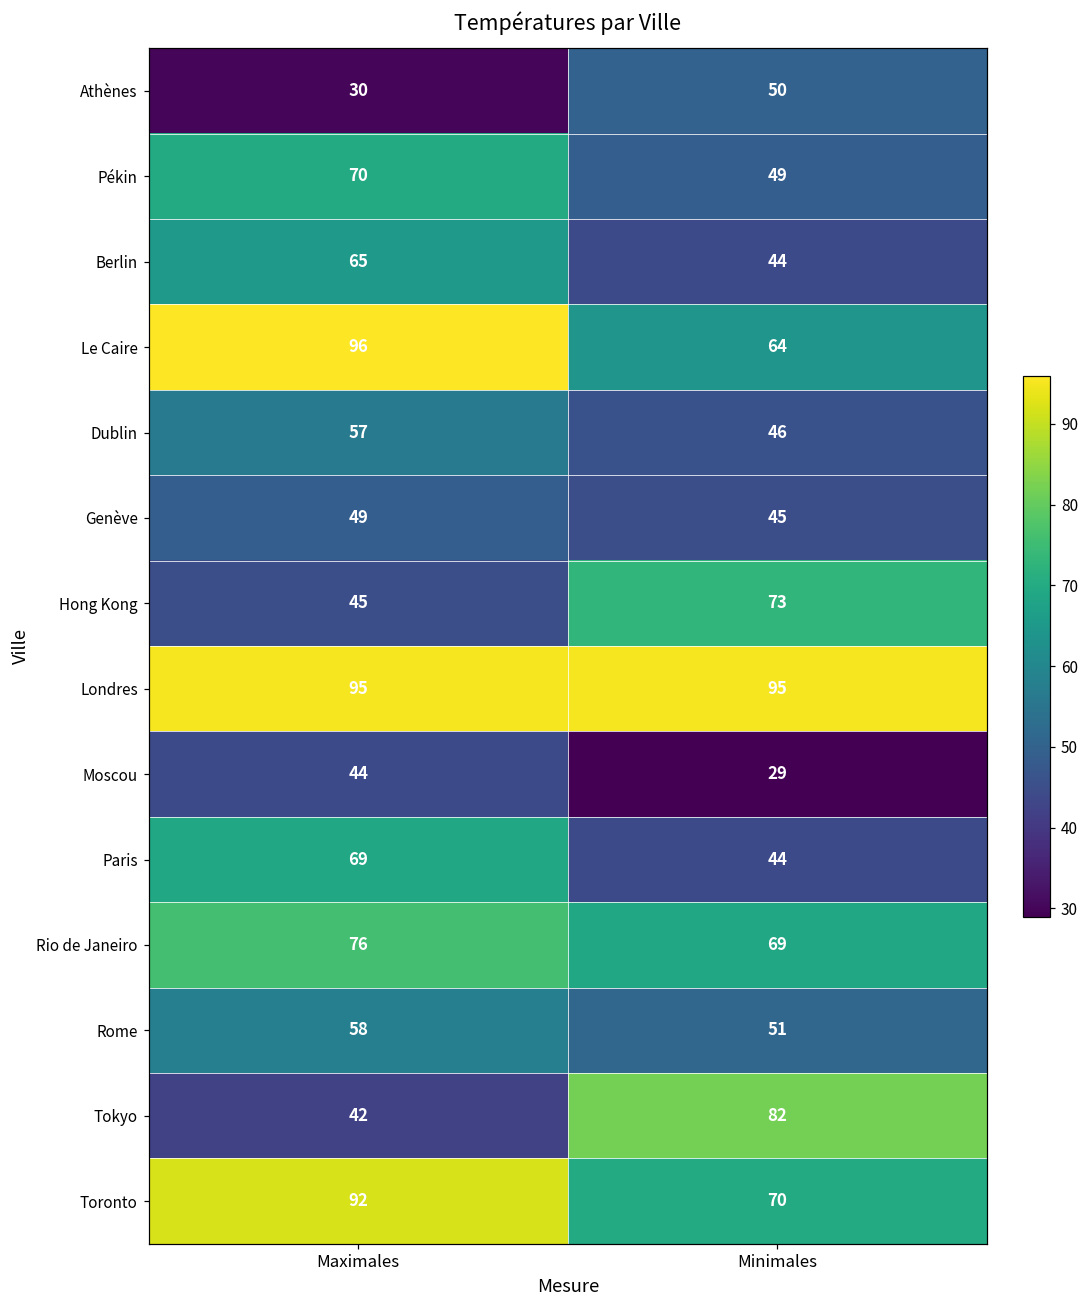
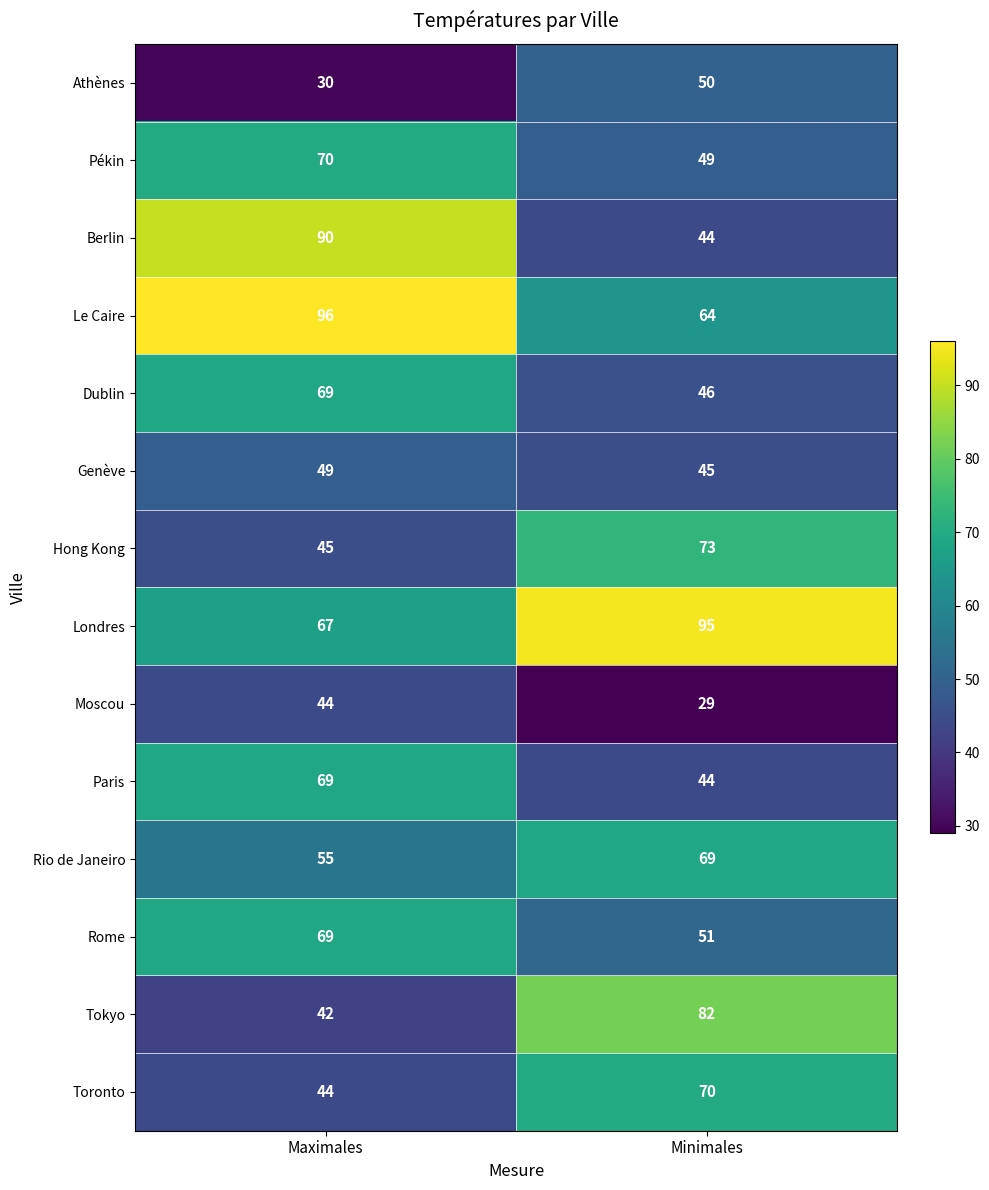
Berlin, Maximales: 65 -> 90
Dublin, Maximales: 57 -> 69
Londres, Maximales: 95 -> 67
Rio de Janeiro, Maximales: 76 -> 55
Rome, Maximales: 58 -> 69
Toronto, Maximales: 92 -> 44
